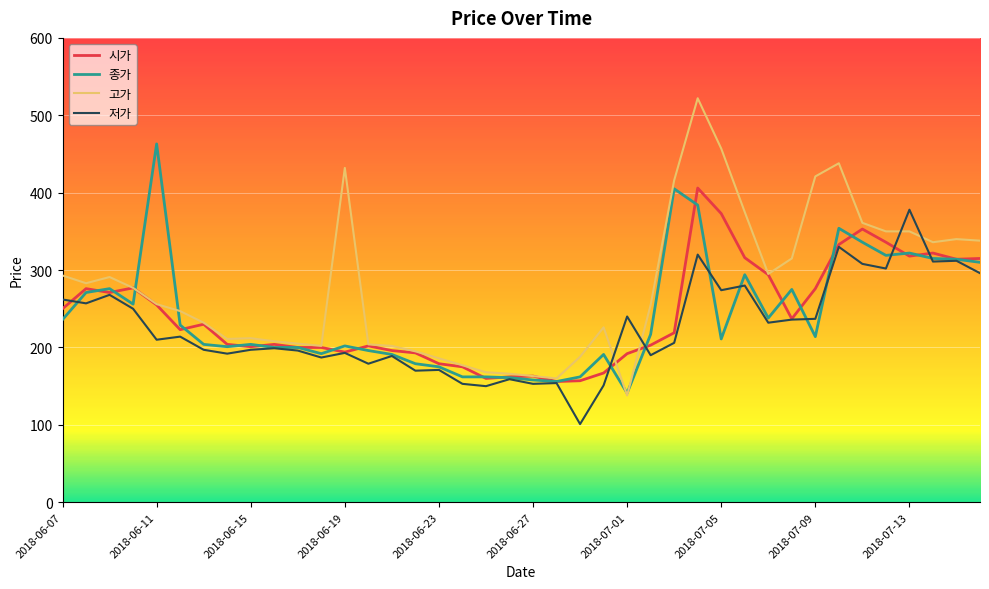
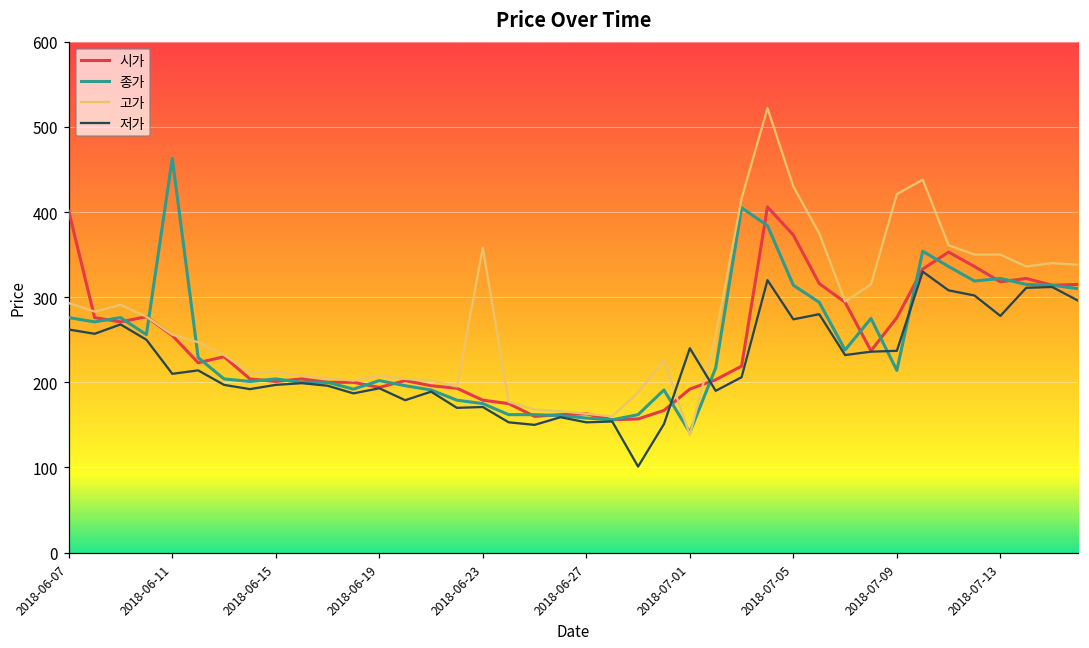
시가, 2018-06-07: 250 -> 400
종가, 2018-06-07: 240 -> 280
고가, 2018-06-19: 430 -> 210
고가, 2018-06-23: 190 -> 360
종가, 2018-07-05: 210 -> 310
고가, 2018-07-05: 460 -> 430
저가, 2018-07-13: 380 -> 280
